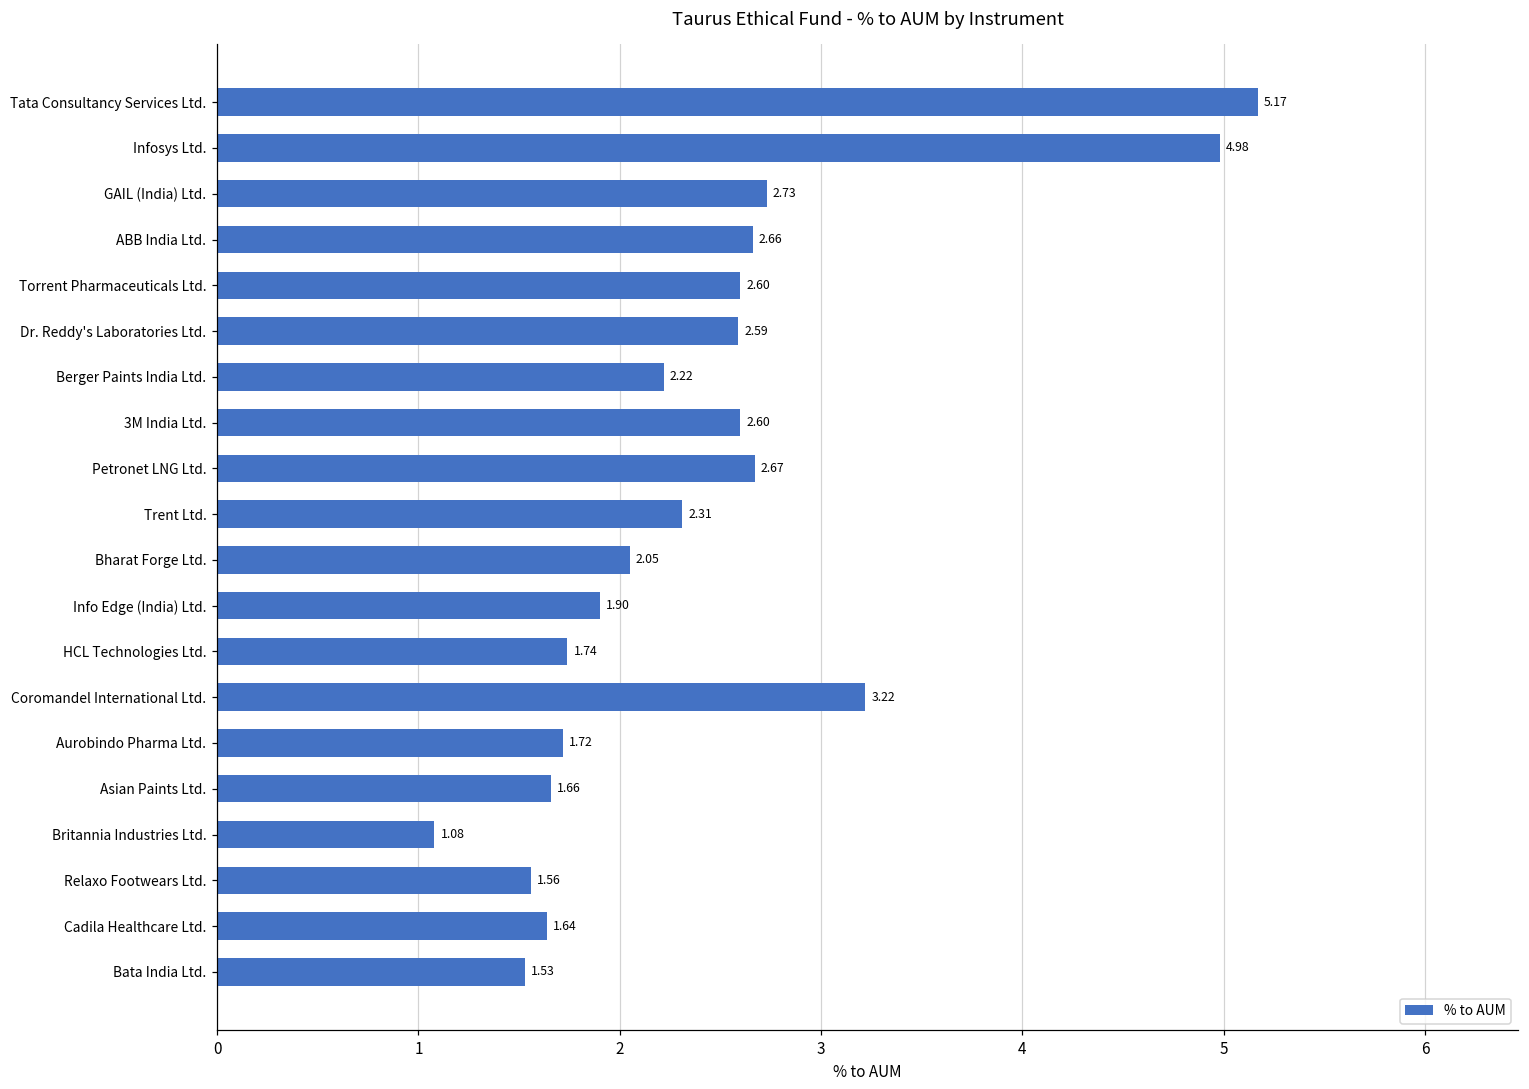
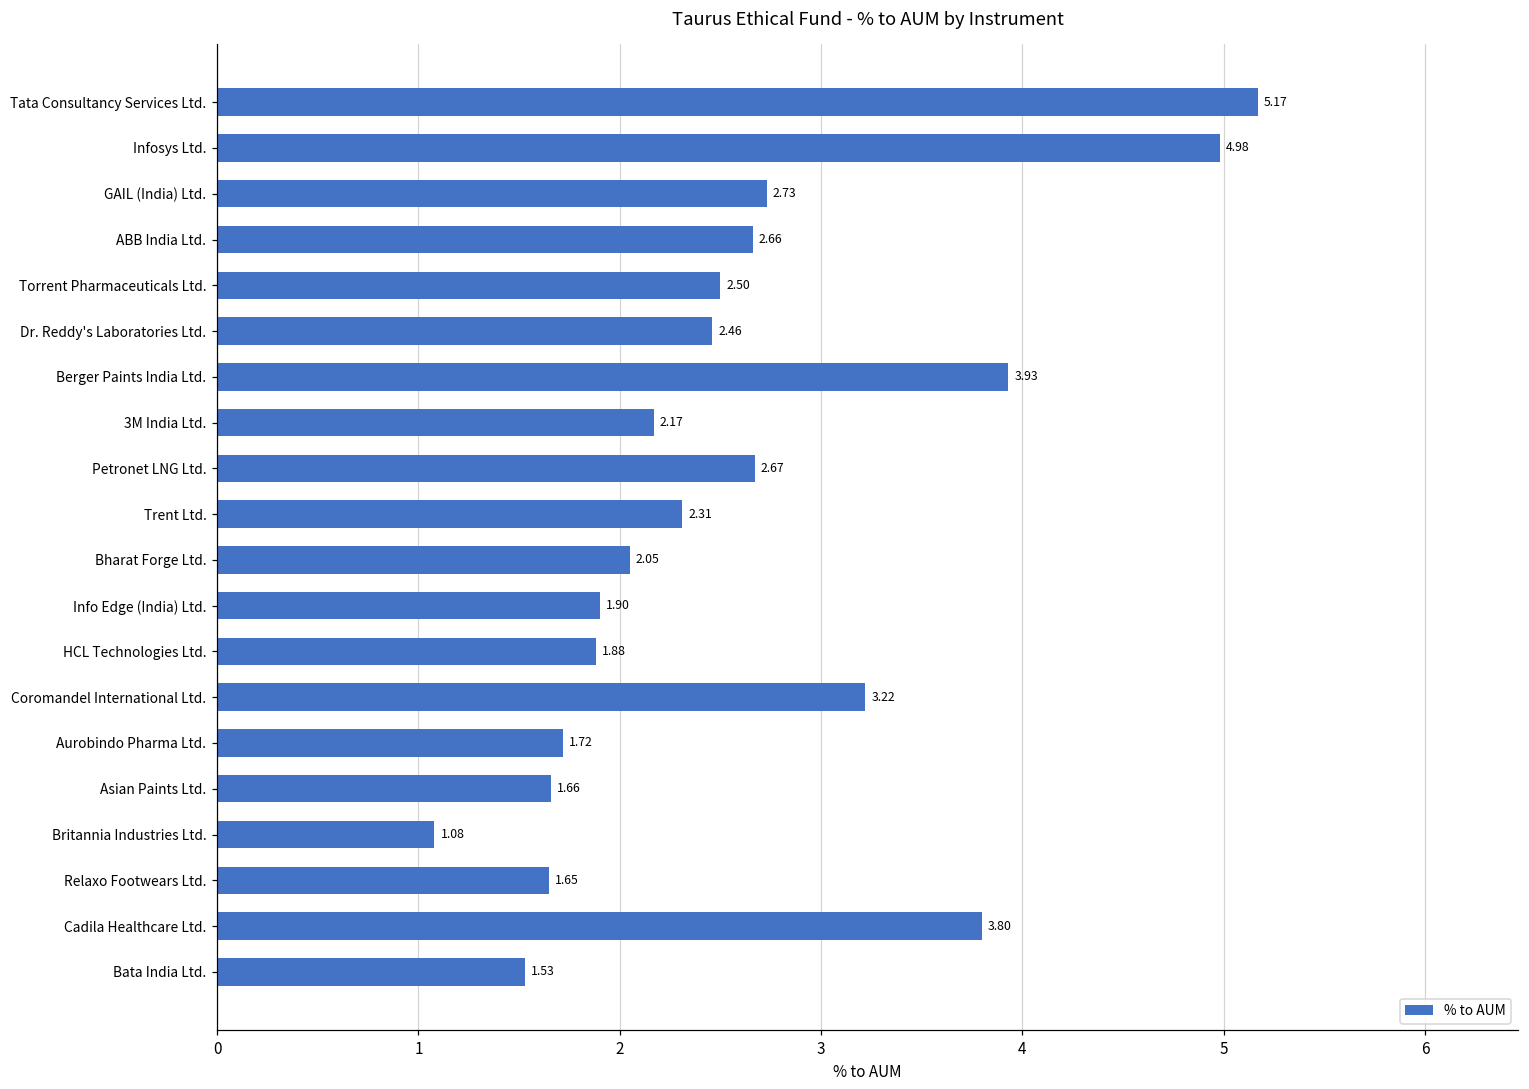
Torrent Pharmaceuticals Ltd.: 2.60 -> 2.50
Dr. Reddy's Laboratories Ltd.: 2.59 -> 2.46
Berger Paints India Ltd.: 2.22 -> 3.93
3M India Ltd.: 2.60 -> 2.17
HCL Technologies Ltd.: 1.74 -> 1.88
Relaxo Footwears Ltd.: 1.56 -> 1.65
Cadila Healthcare Ltd.: 1.64 -> 3.80
